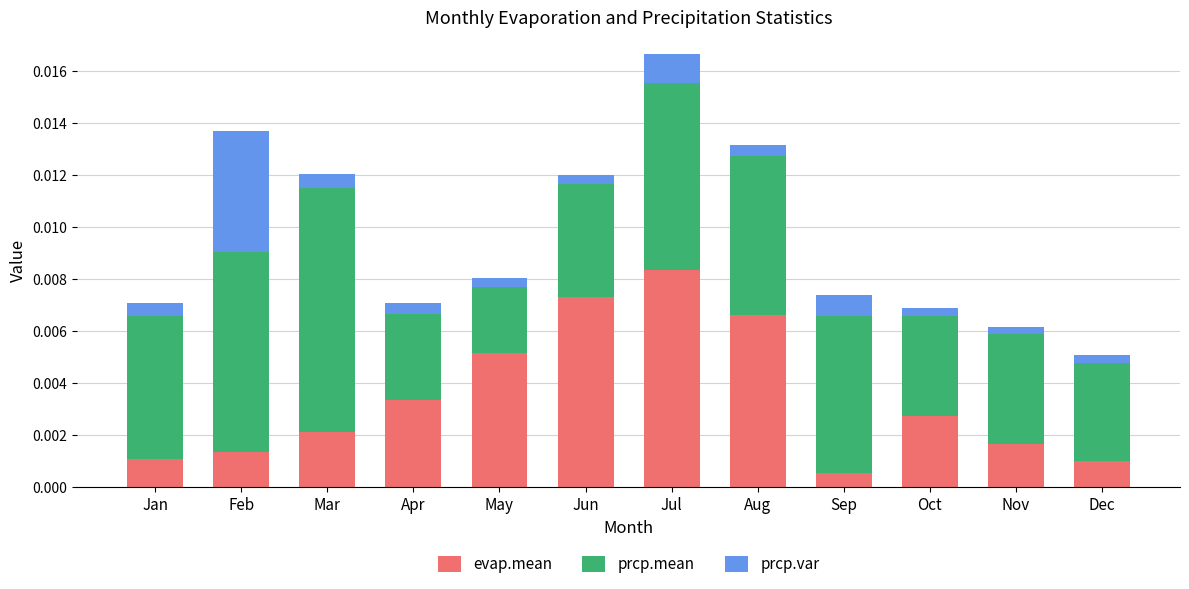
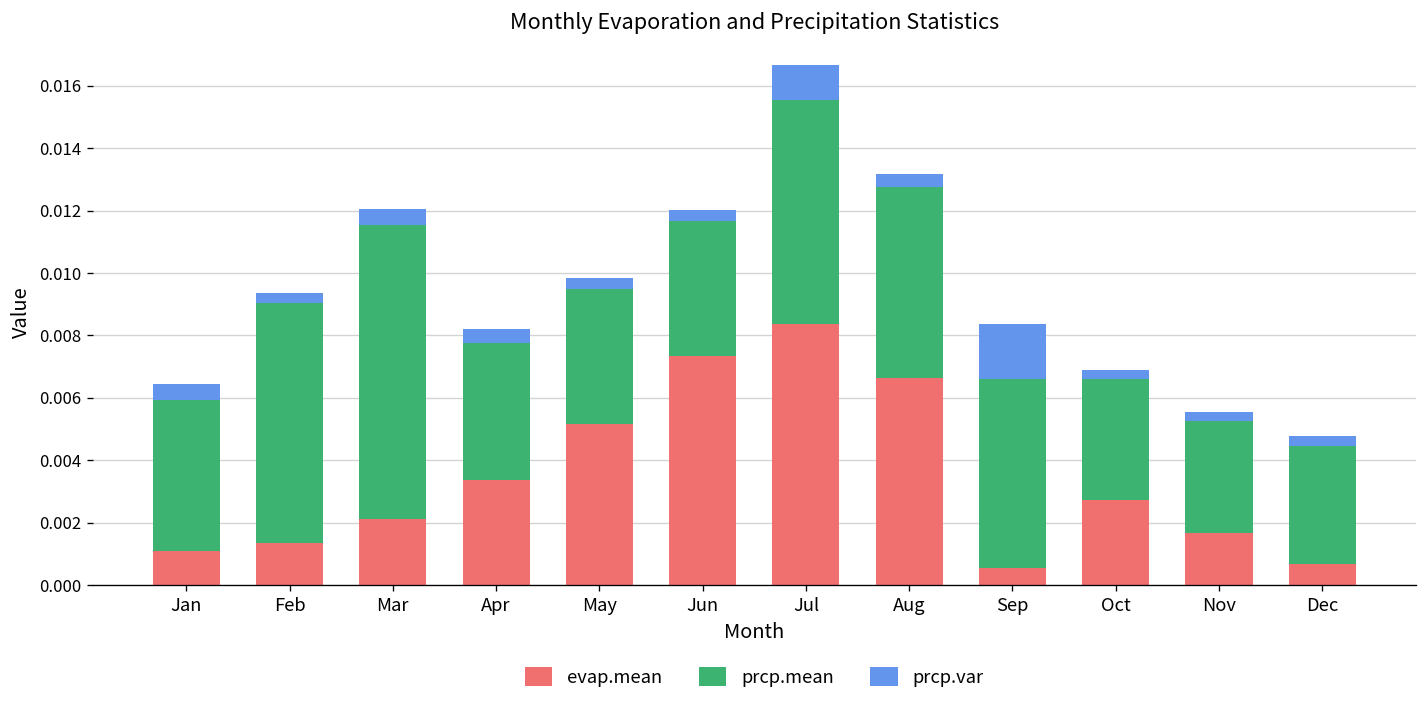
prcp.mean, Jan: 0.0055 -> 0.0048
prcp.var, Feb: 0.0047 -> 0.0003
prcp.mean, Apr: 0.0033 -> 0.0044
prcp.mean, May: 0.0025 -> 0.0043
prcp.var, Sep: 0.0008 -> 0.0018
prcp.mean, Nov: 0.0042 -> 0.0036
evap.mean, Dec: 0.0010 -> 0.0007
